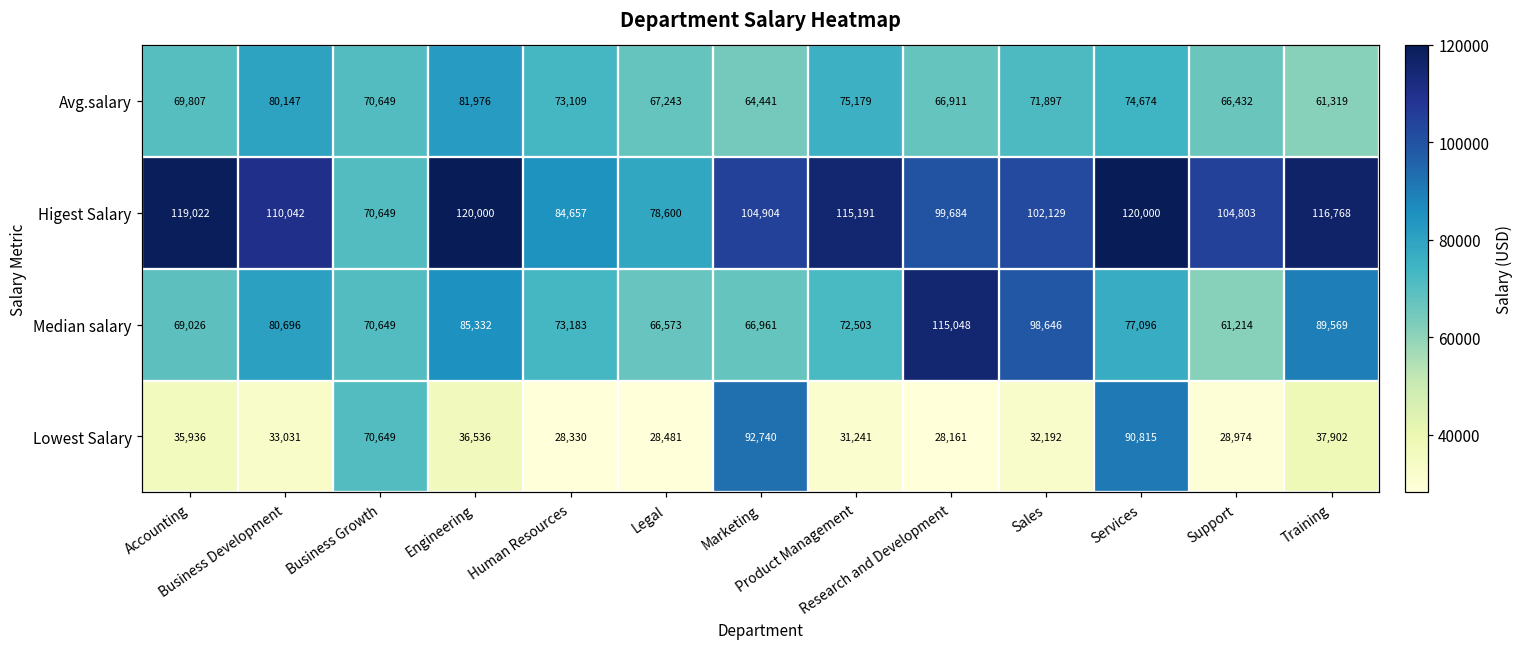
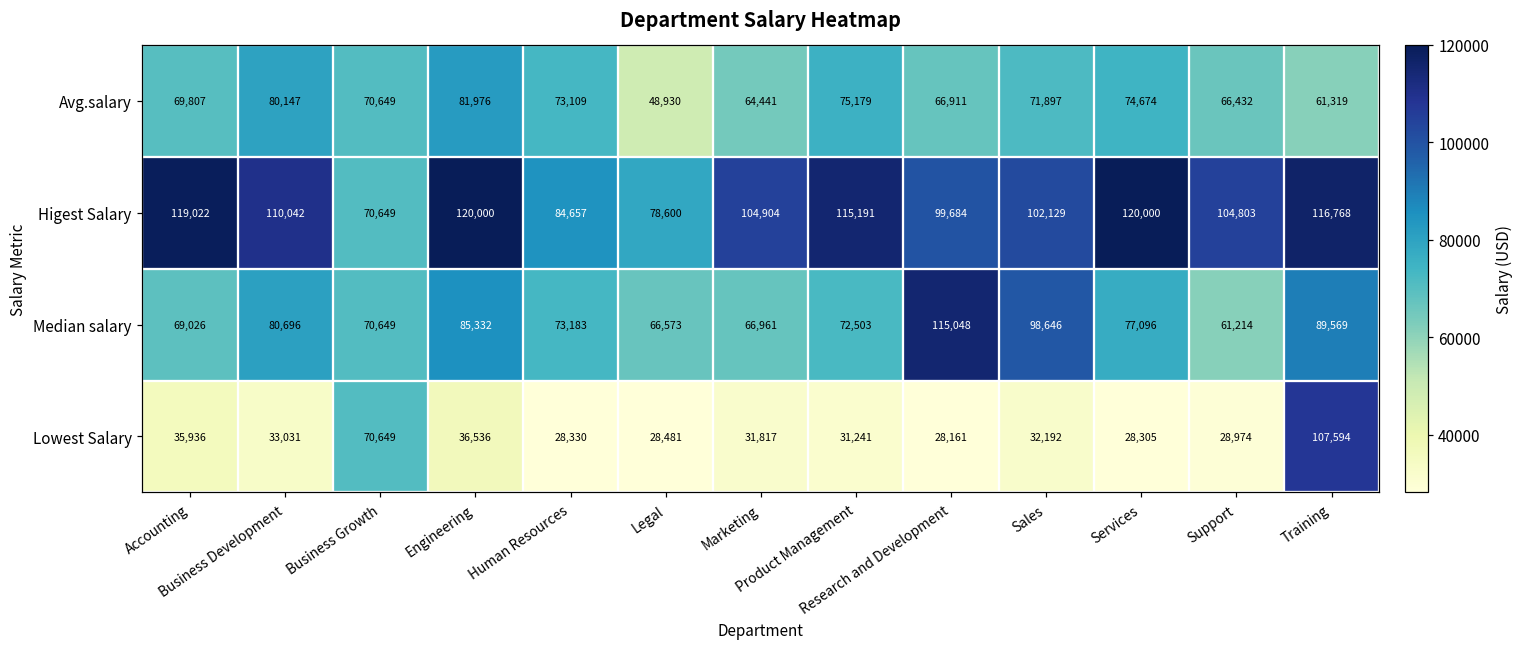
Avg.salary, Legal: 67,243 -> 48,930
Lowest Salary, Marketing: 92,740 -> 31,817
Lowest Salary, Services: 90,815 -> 28,305
Lowest Salary, Training: 37,902 -> 107,594
